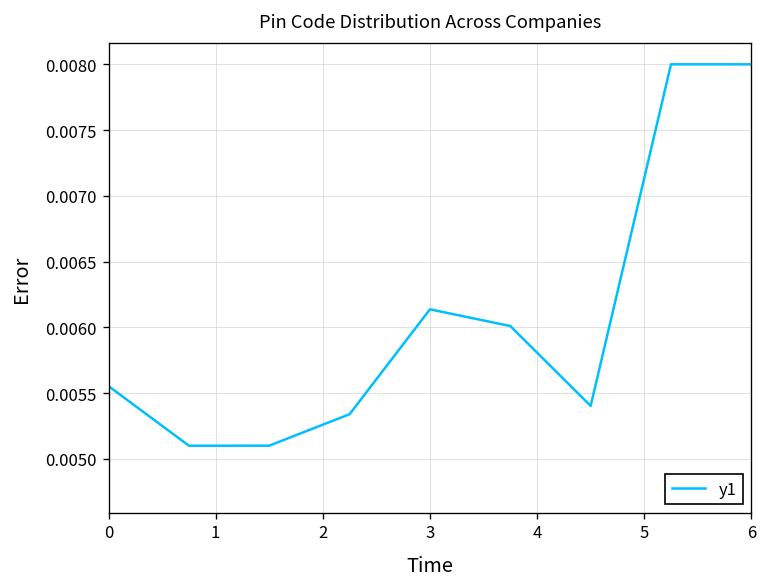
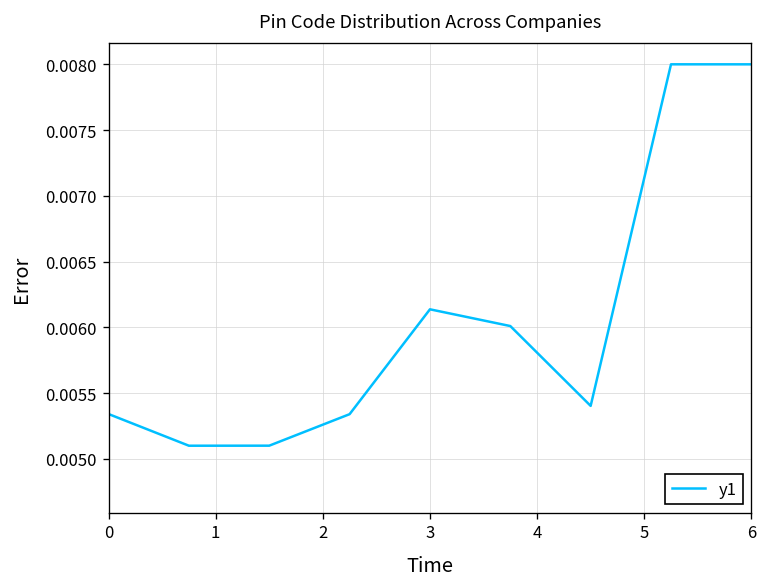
0: 0.00555 -> 0.00534
